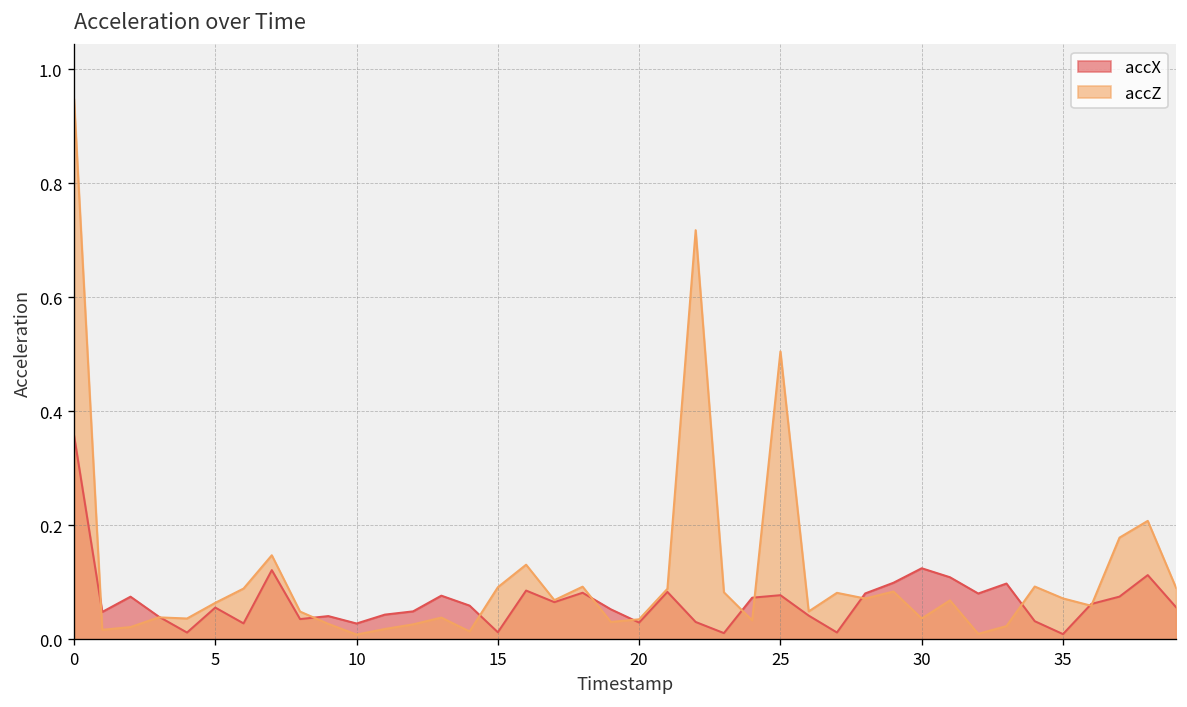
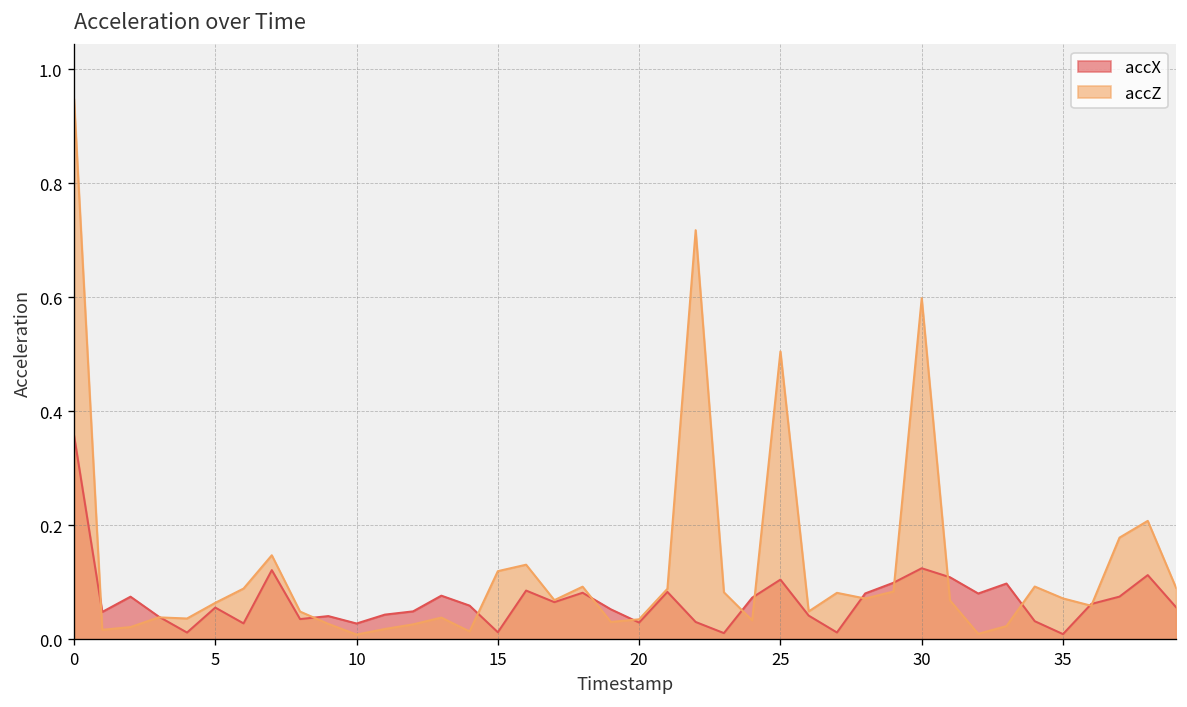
accZ, 15: 0.09 -> 0.12
accX, 25: 0.08 -> 0.11
accZ, 30: 0.04 -> 0.60
